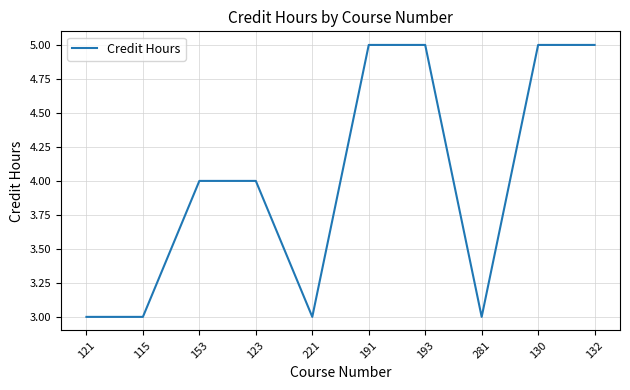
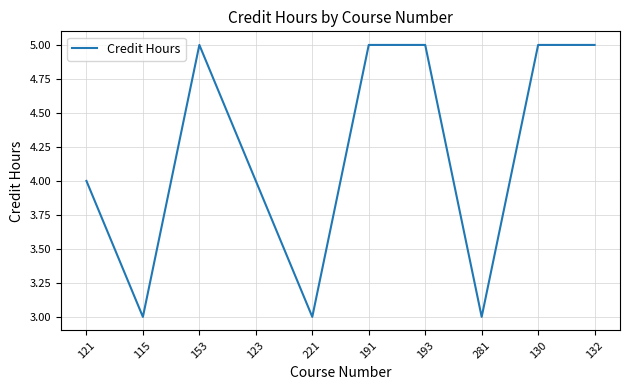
121: 3 -> 4
153: 4 -> 5
